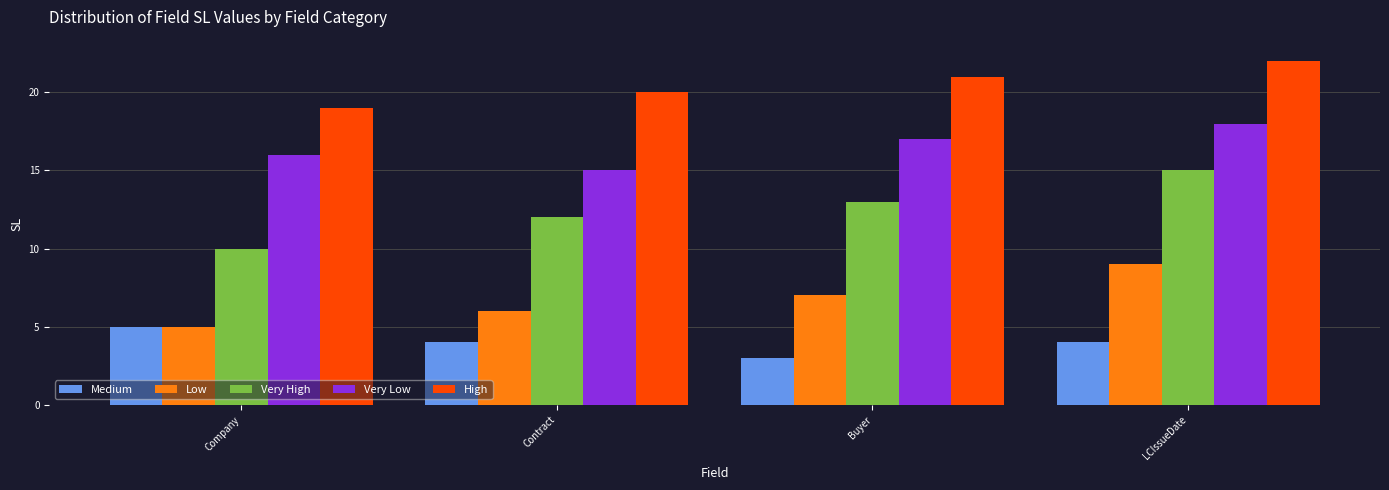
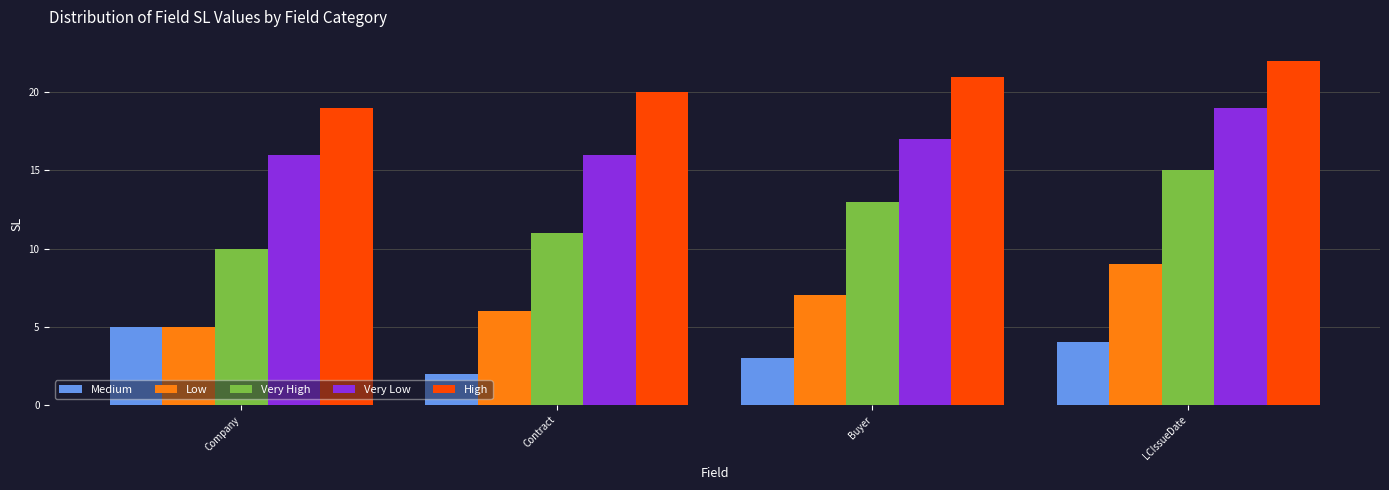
Medium, Contract: 4 -> 2
Very High, Contract: 12 -> 11
Very Low, Contract: 15 -> 16
Very Low, LCIssueDate: 18 -> 19
